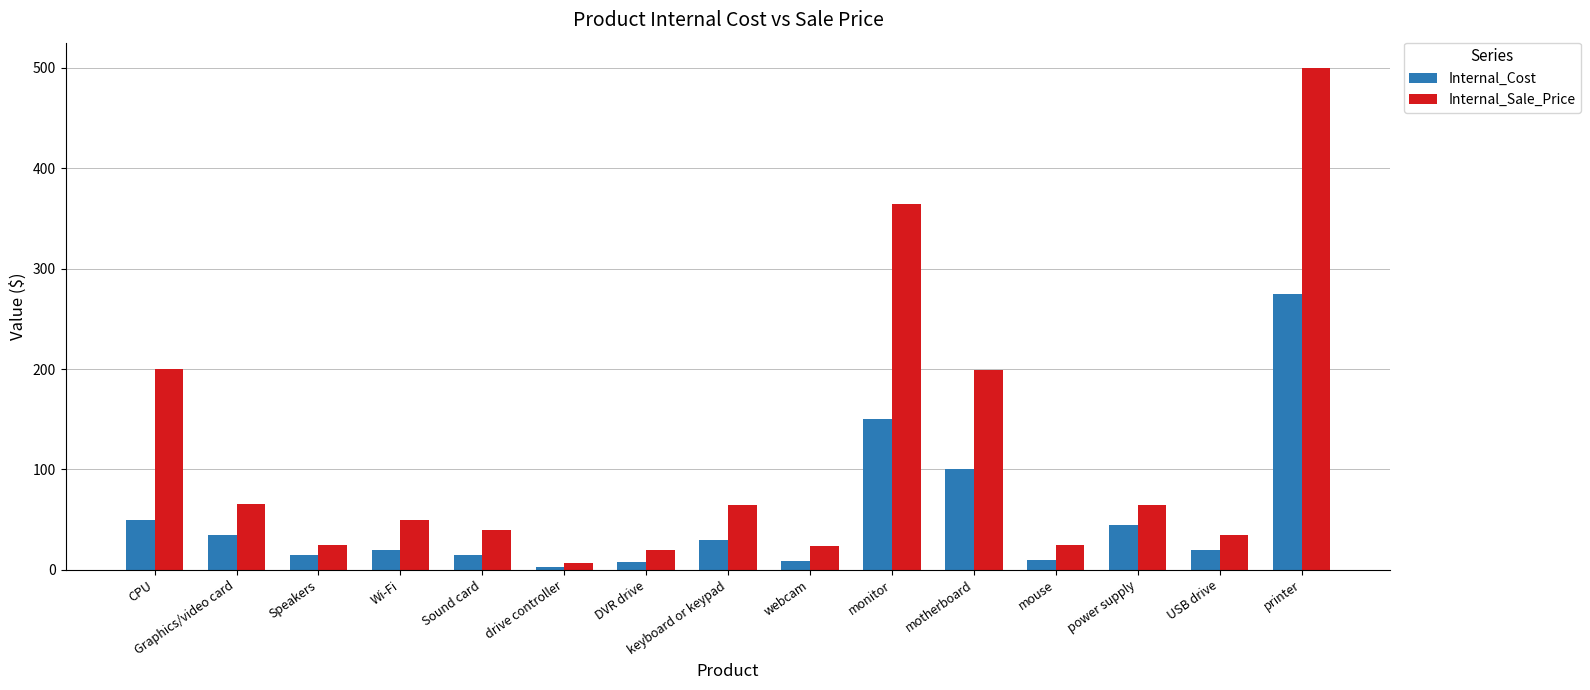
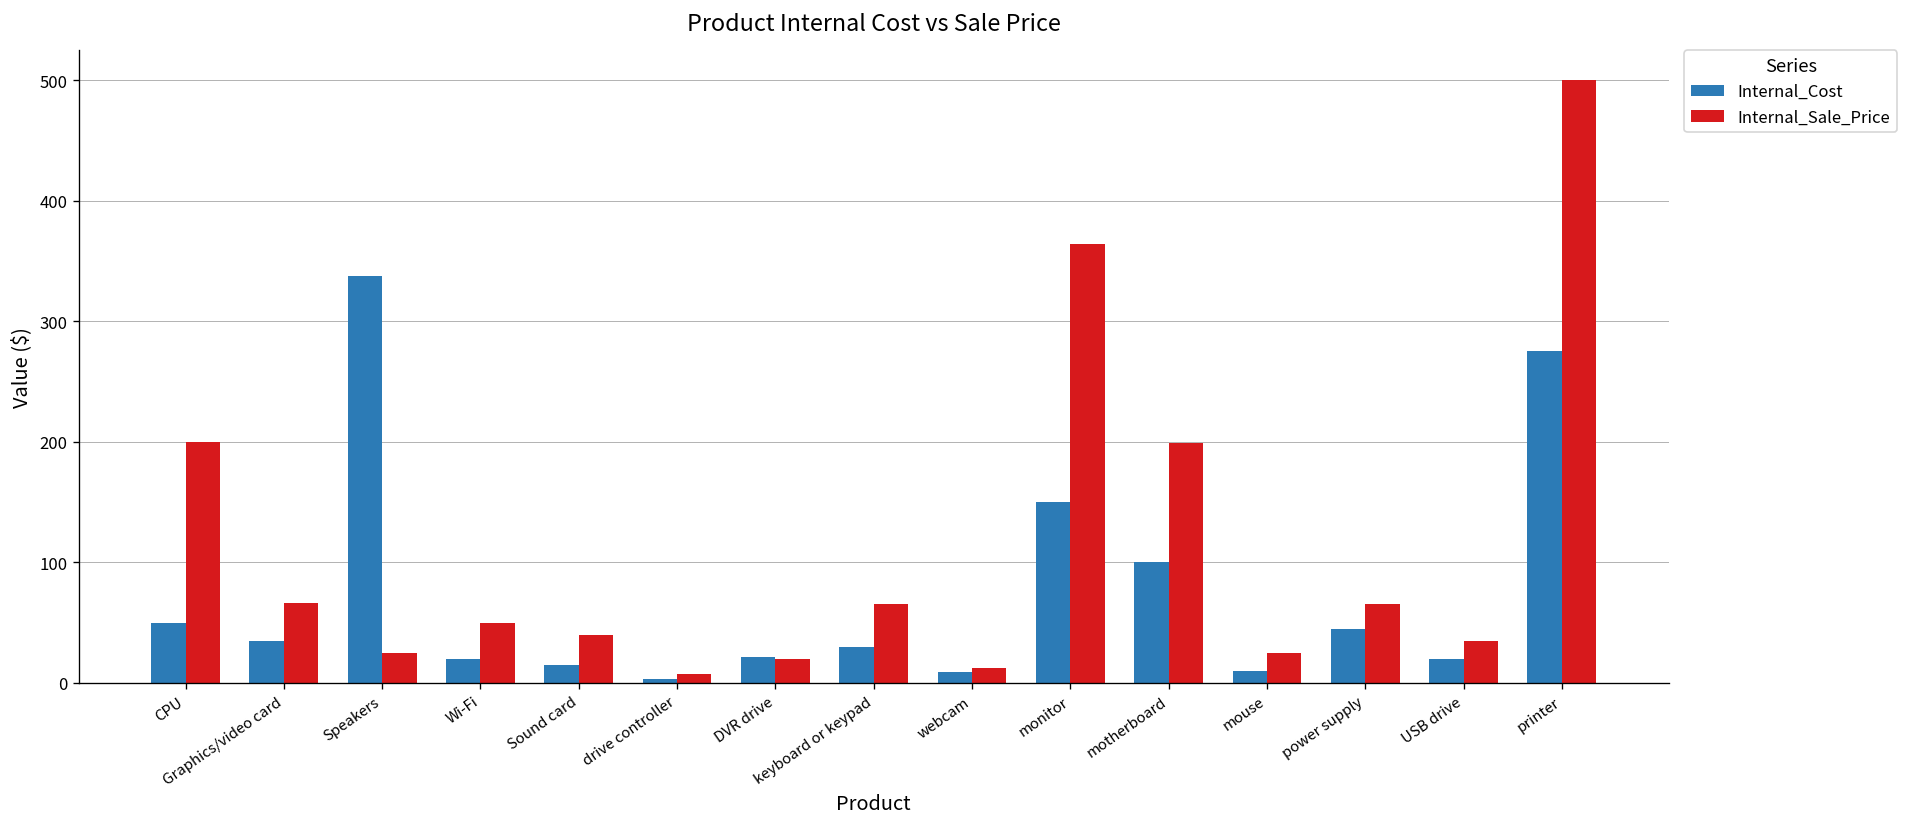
Internal_Cost, Speakers: 15 -> 338
Internal_Cost, DVR drive: 8 -> 21
Internal_Sale_Price, webcam: 24 -> 12
